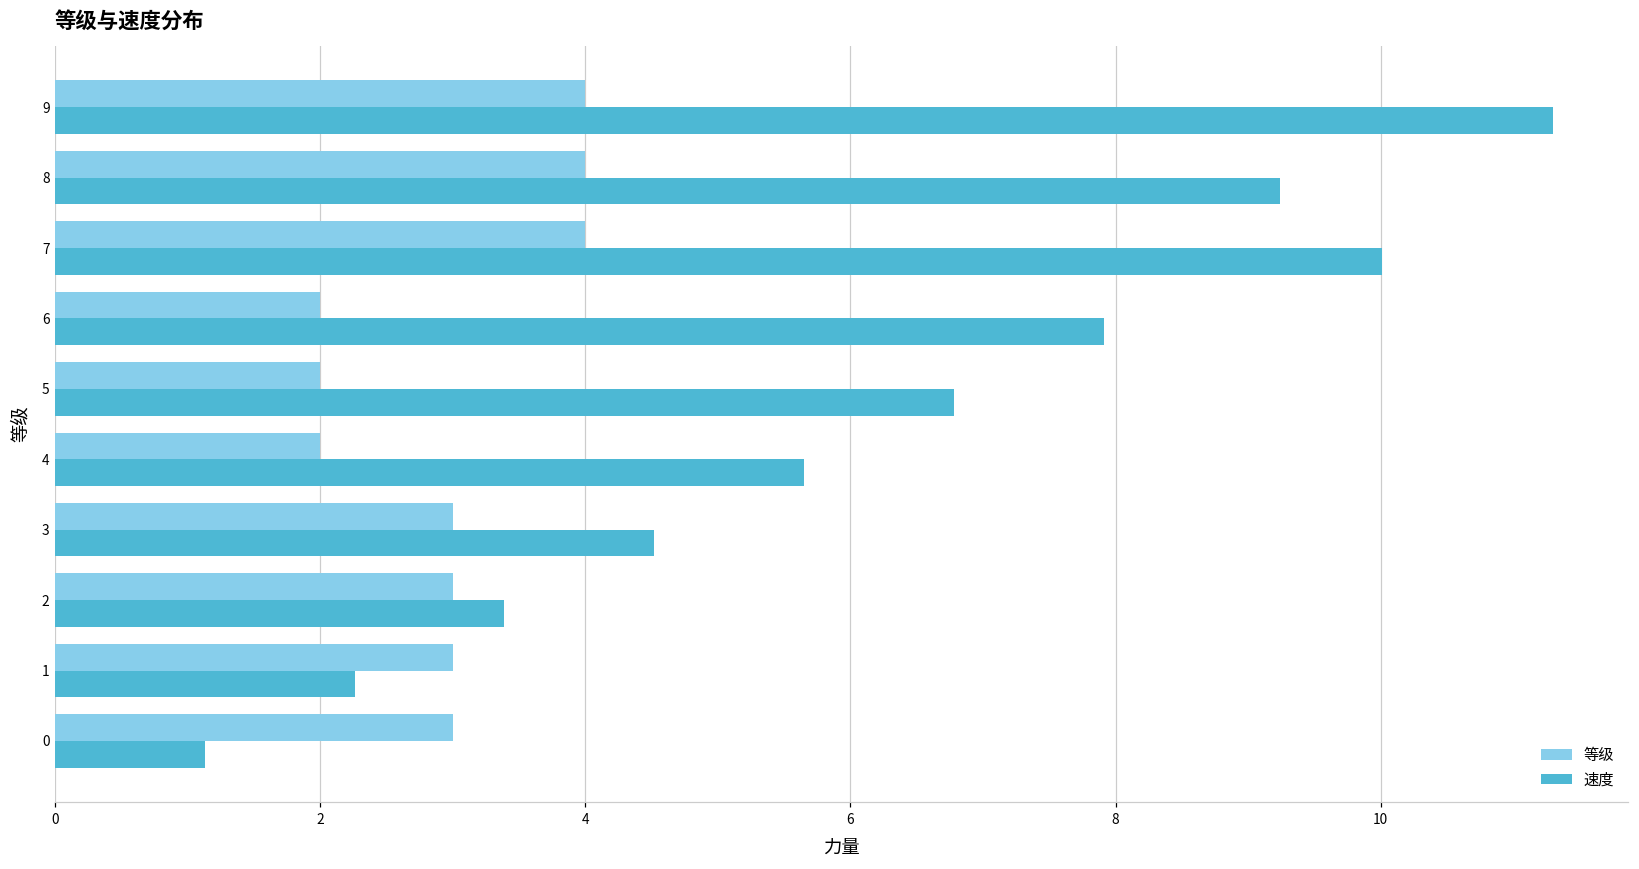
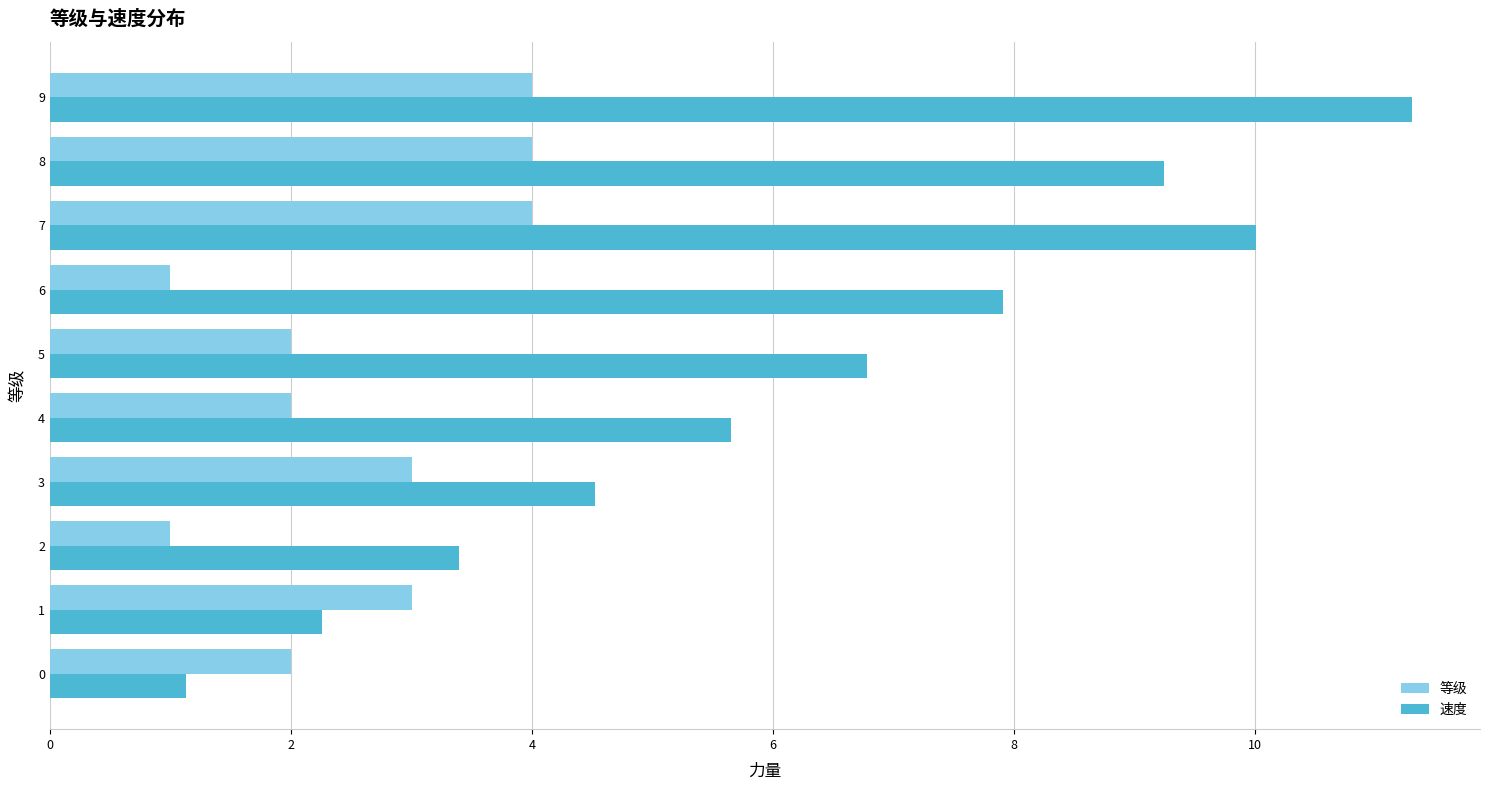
等级, 6: 2 -> 1
等级, 2: 3 -> 1
等级, 0: 3 -> 2
